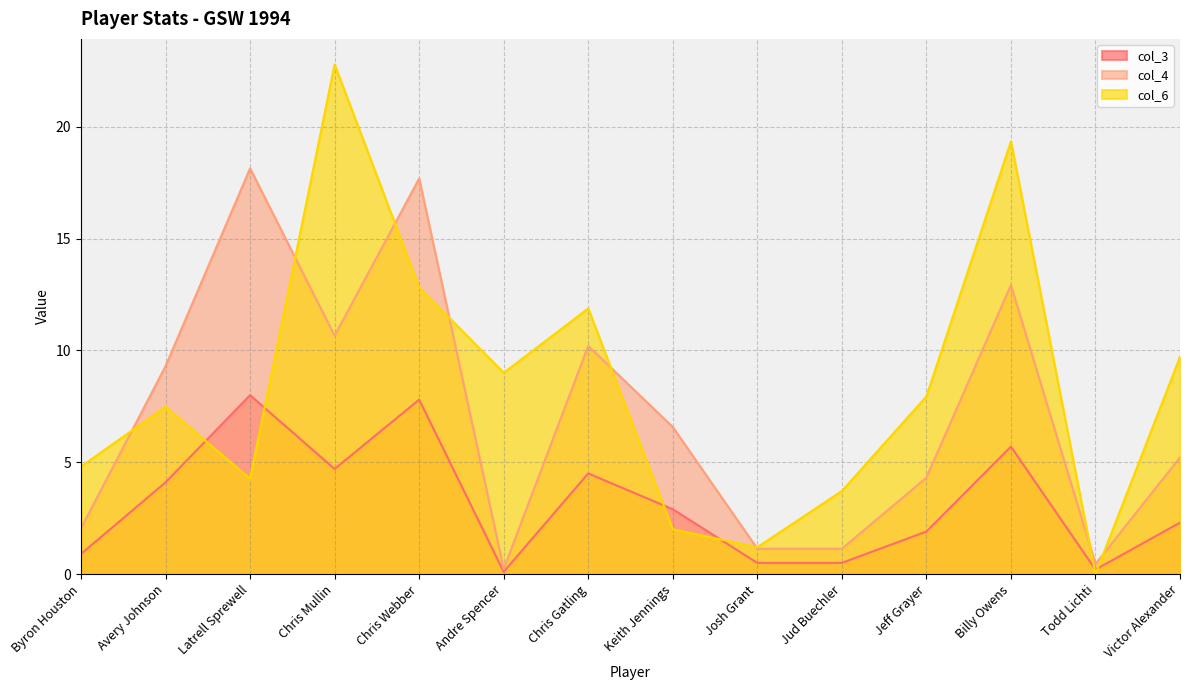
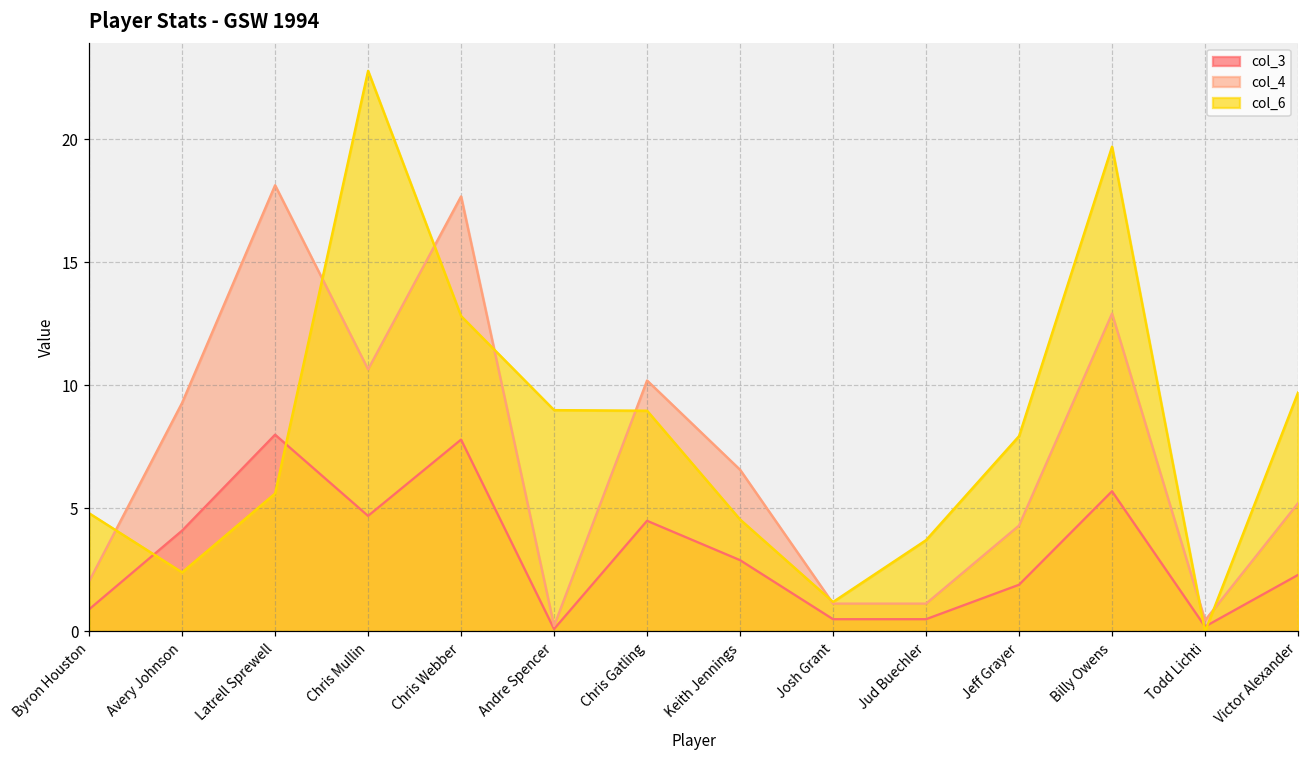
col_6, Avery Johnson: 7.5 -> 2.4
col_6, Latrell Sprewell: 4.3 -> 5.6
col_6, Chris Gatling: 11.9 -> 9.0
col_6, Keith Jennings: 2.0 -> 4.6
col_6, Billy Owens: 19.3 -> 19.7
